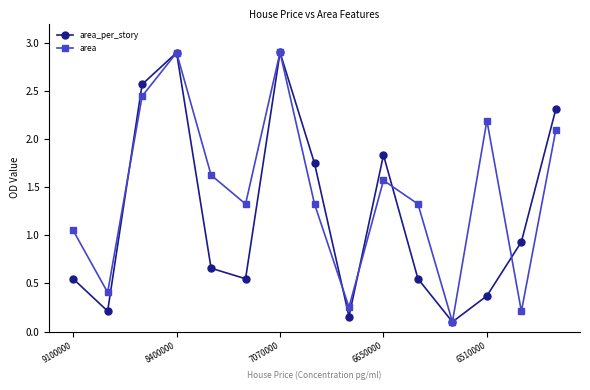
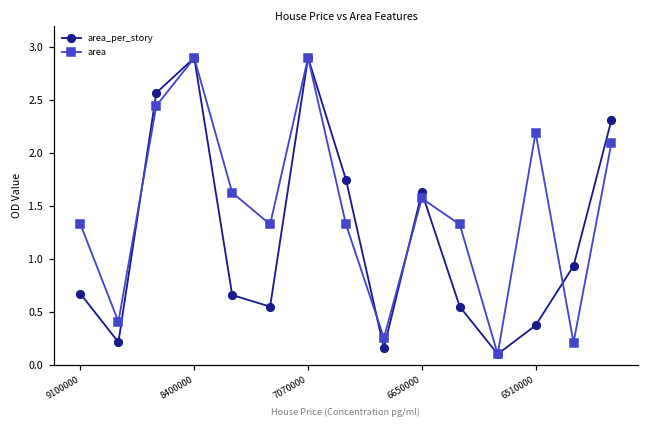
area_per_story, 9100000: 0.5 -> 0.7
area, 9100000: 1.1 -> 1.3
area_per_story, 6650000: 1.8 -> 1.6
